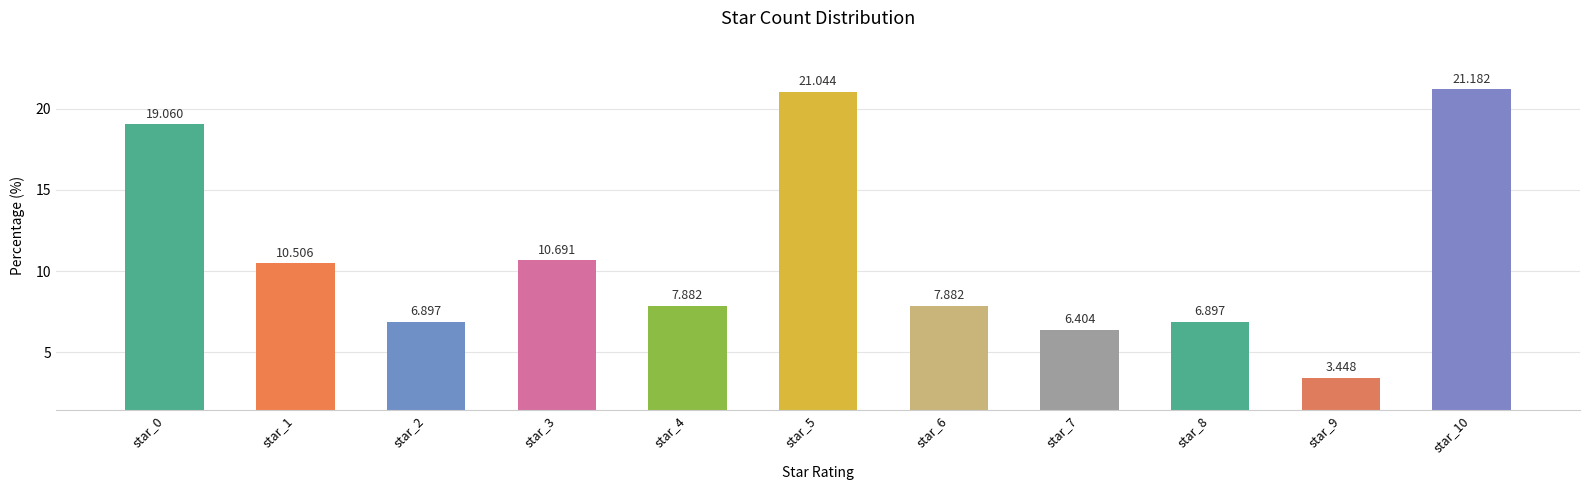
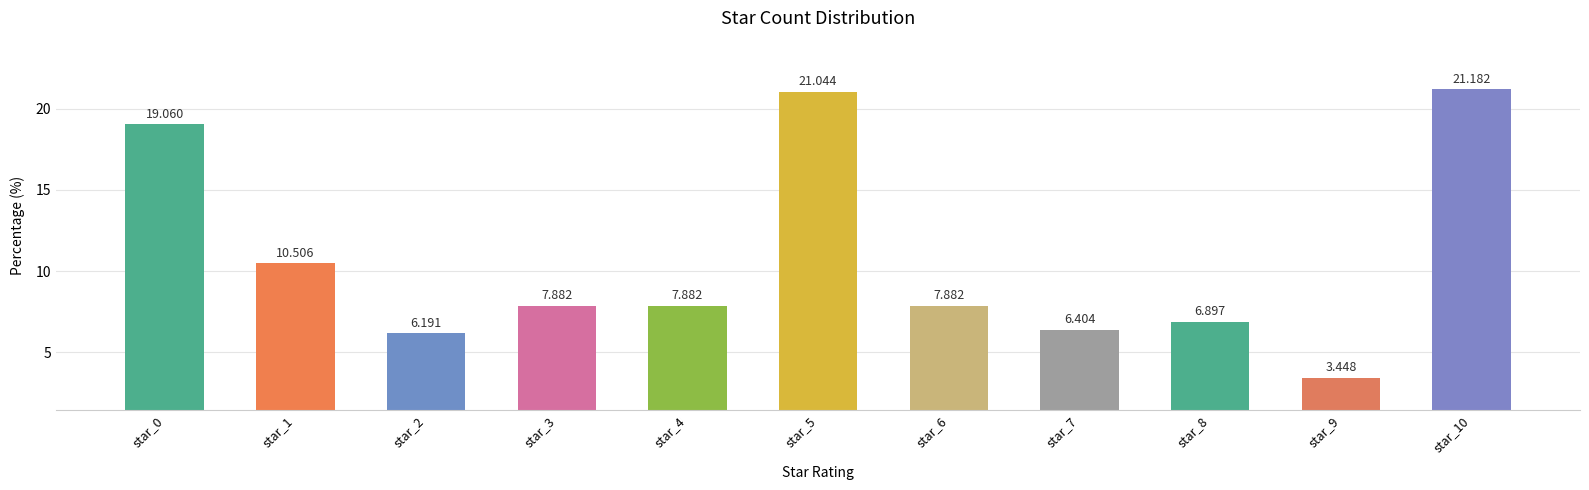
star_2: 6.897 -> 6.191
star_3: 10.691 -> 7.882
